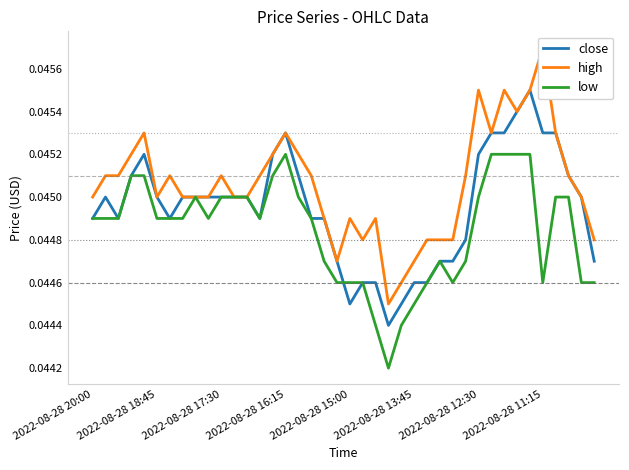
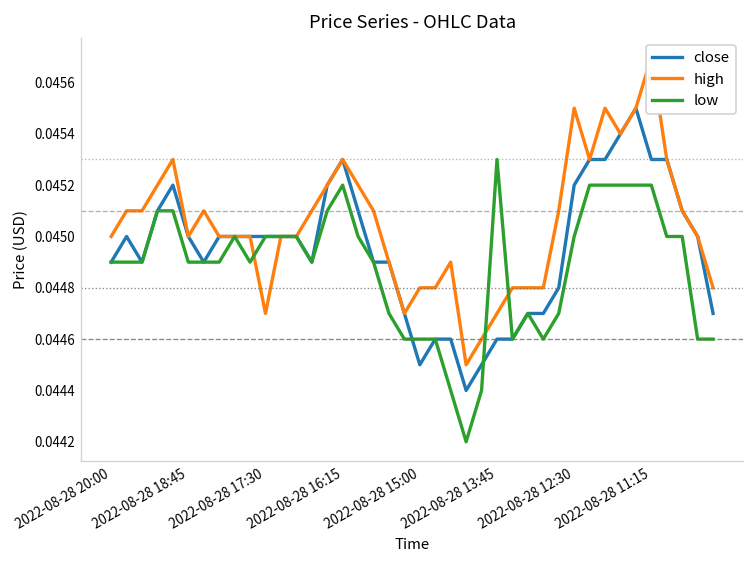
high, 2022-08-28 17:30: 0.0451 -> 0.0447
high, 2022-08-28 15:00: 0.0449 -> 0.0448
low, 2022-08-28 13:45: 0.0445 -> 0.0453
low, 2022-08-28 11:15: 0.0446 -> 0.0452
